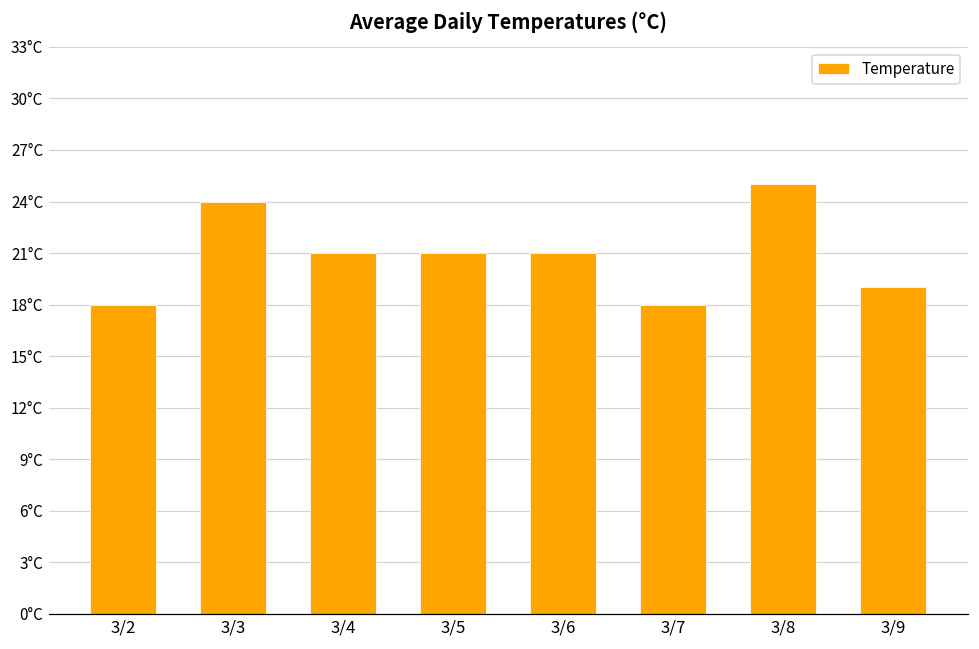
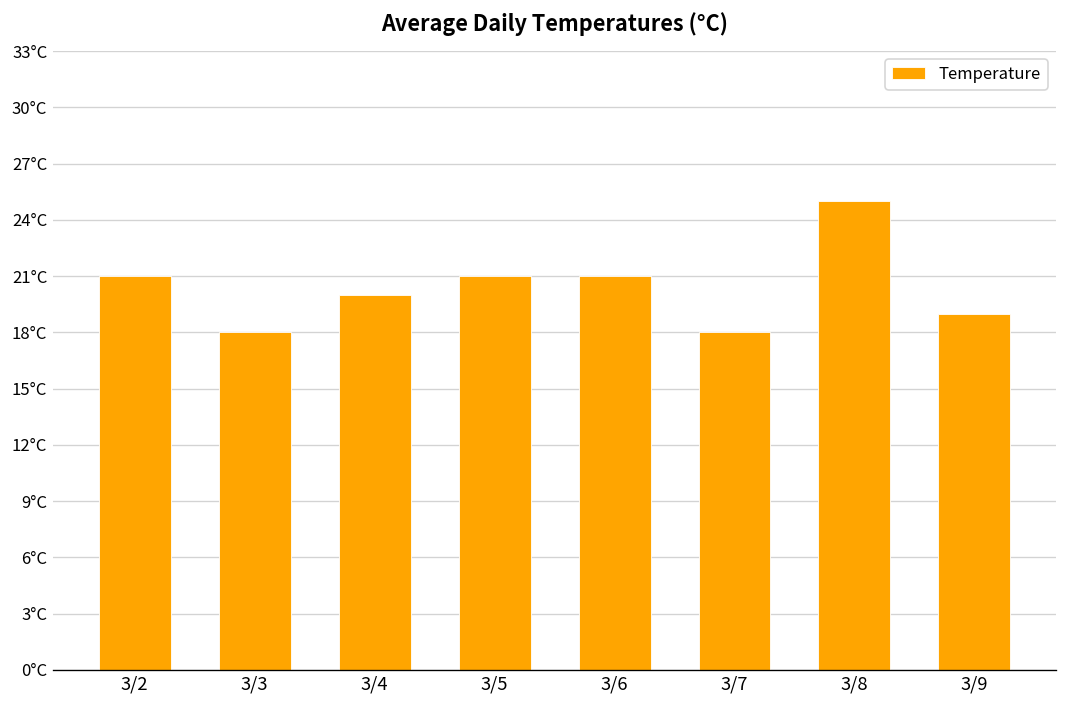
3/2: 18°C -> 21°C
3/3: 24°C -> 18°C
3/4: 21°C -> 20°C
